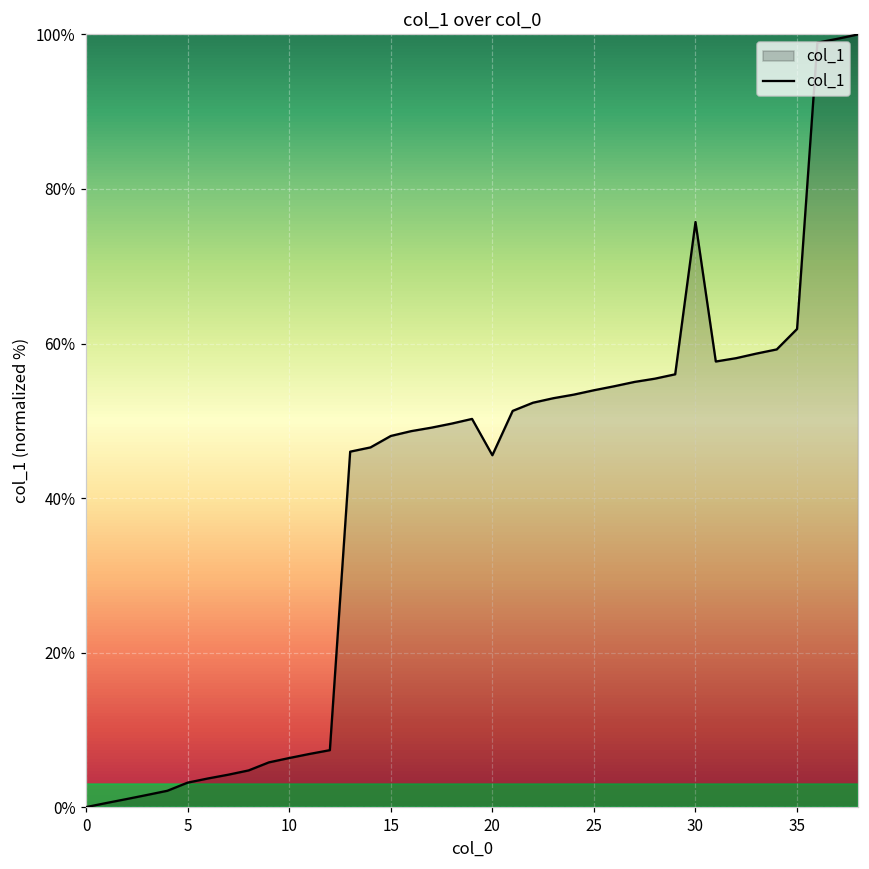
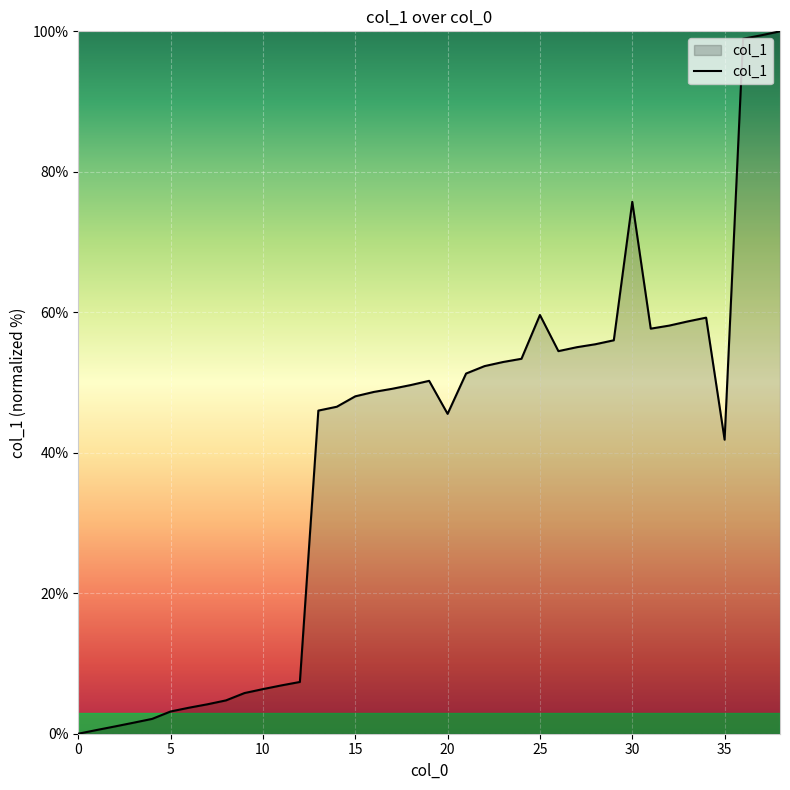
25: 54% -> 60%
35: 62% -> 42%
